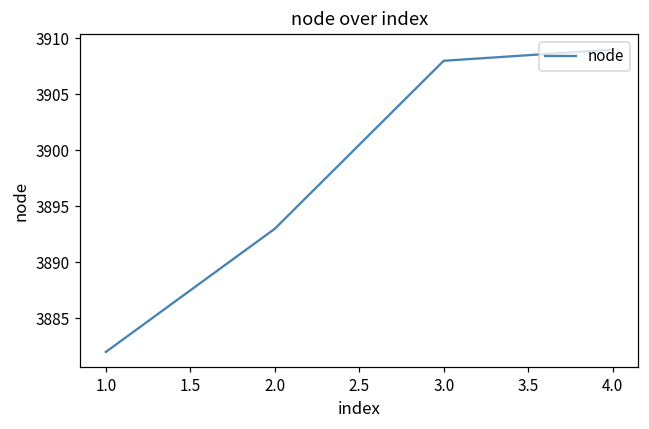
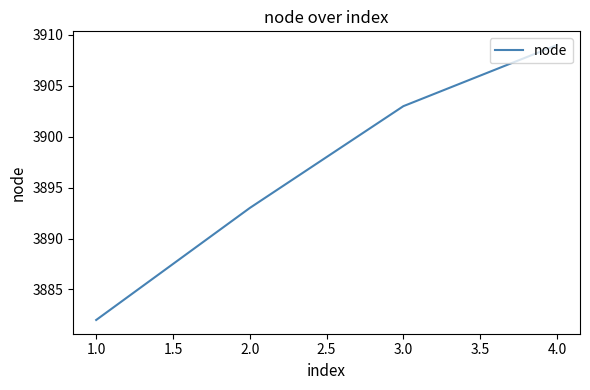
3.0: 3908 -> 3903
